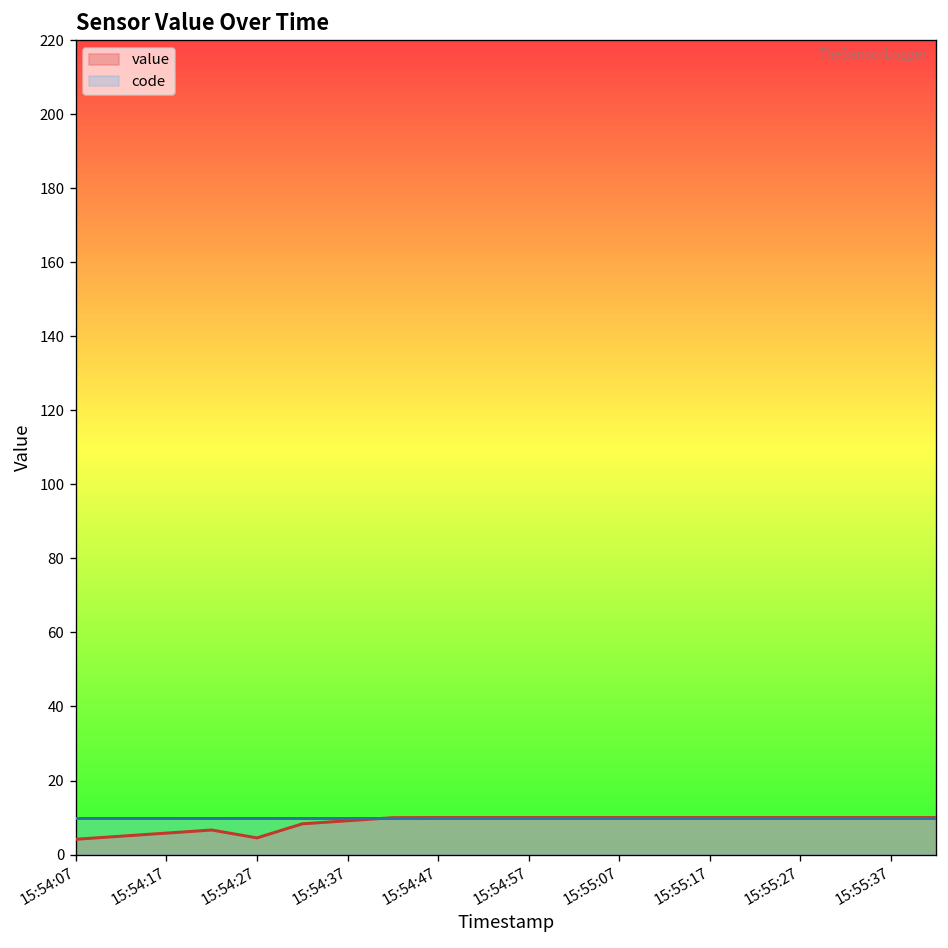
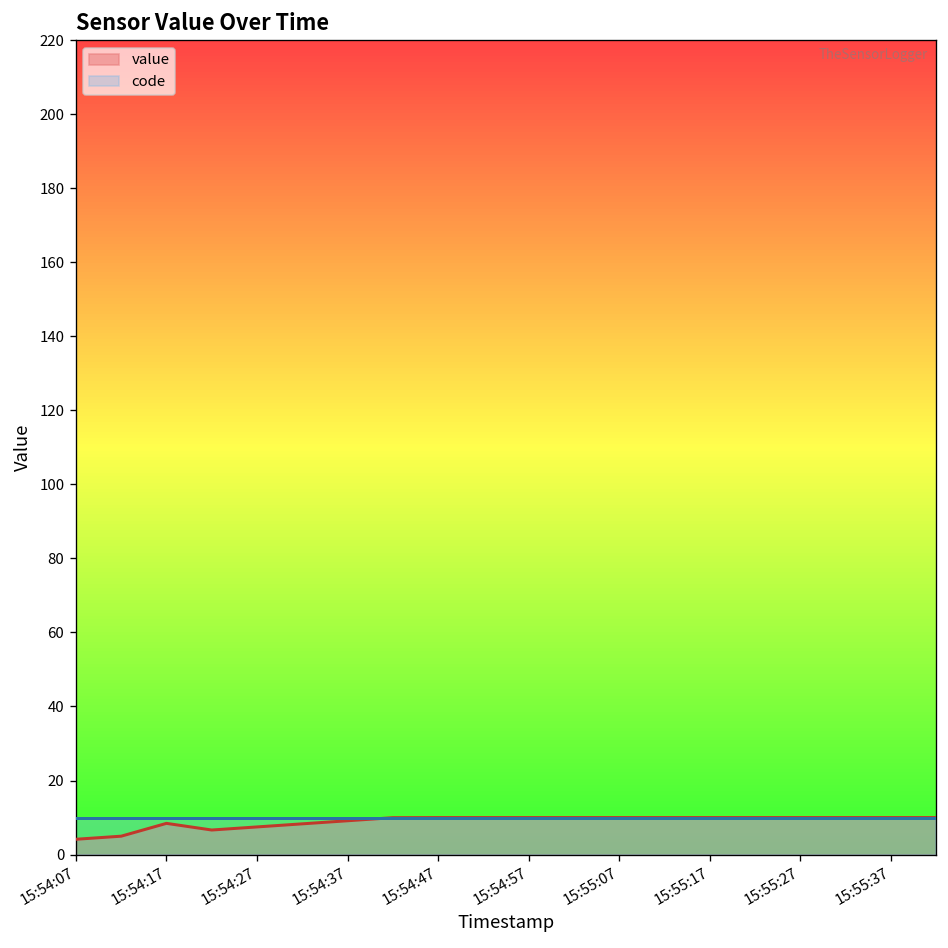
value, 15:54:17: 6 -> 8
value, 15:54:27: 5 -> 7
